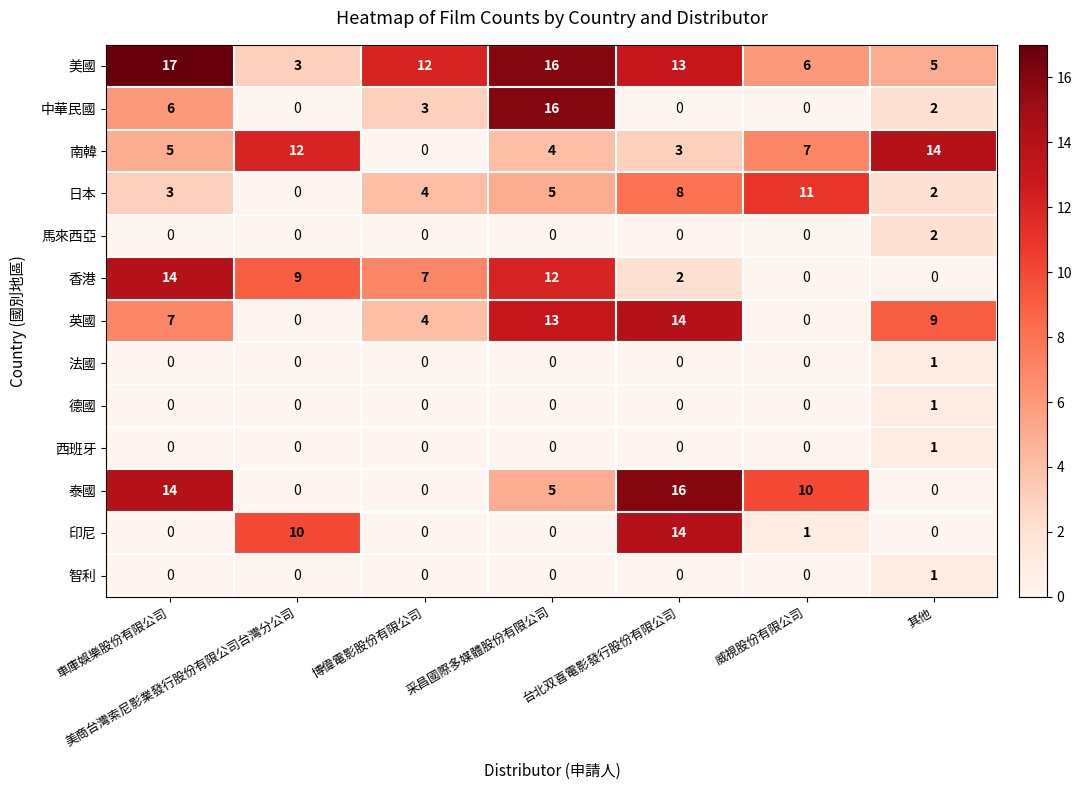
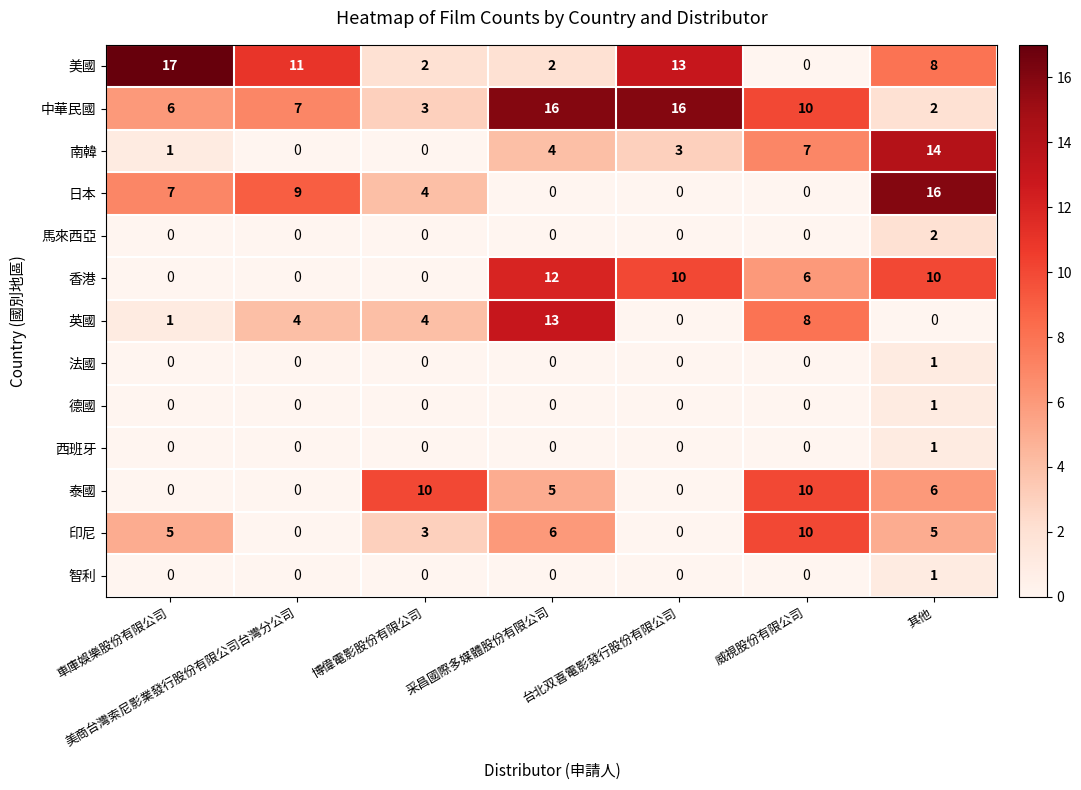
美國, 美商台灣索尼影業發行股份有限公司台灣分公司: 3 -> 11
美國, 博偉電影股份有限公司: 12 -> 2
美國, 采昌國際多媒體股份有限公司: 16 -> 2
美國, 威視股份有限公司: 6 -> 0
美國, 其他: 5 -> 8
中華民國, 美商台灣索尼影業發行股份有限公司台灣分公司: 0 -> 7
中華民國, 台北双喜電影發行股份有限公司: 0 -> 16
中華民國, 威視股份有限公司: 0 -> 10
南韓, 車庫娛樂股份有限公司: 5 -> 1
南韓, 美商台灣索尼影業發行股份有限公司台灣分公司: 12 -> 0
日本, 車庫娛樂股份有限公司: 3 -> 7
日本, 美商台灣索尼影業發行股份有限公司台灣分公司: 0 -> 9
日本, 采昌國際多媒體股份有限公司: 5 -> 0
日本, 台北双喜電影發行股份有限公司: 8 -> 0
日本, 威視股份有限公司: 11 -> 0
日本, 其他: 2 -> 16
香港, 車庫娛樂股份有限公司: 14 -> 0
香港, 美商台灣索尼影業發行股份有限公司台灣分公司: 9 -> 0
香港, 博偉電影股份有限公司: 7 -> 0
香港, 台北双喜電影發行股份有限公司: 2 -> 10
香港, 威視股份有限公司: 0 -> 6
香港, 其他: 0 -> 10
英國, 車庫娛樂股份有限公司: 7 -> 1
英國, 美商台灣索尼影業發行股份有限公司台灣分公司: 0 -> 4
英國, 台北双喜電影發行股份有限公司: 14 -> 0
英國, 威視股份有限公司: 0 -> 8
英國, 其他: 9 -> 0
泰國, 車庫娛樂股份有限公司: 14 -> 0
泰國, 博偉電影股份有限公司: 0 -> 10
泰國, 台北双喜電影發行股份有限公司: 16 -> 0
泰國, 其他: 0 -> 6
印尼, 車庫娛樂股份有限公司: 0 -> 5
印尼, 美商台灣索尼影業發行股份有限公司台灣分公司: 10 -> 0
印尼, 博偉電影股份有限公司: 0 -> 3
印尼, 采昌國際多媒體股份有限公司: 0 -> 6
印尼, 台北双喜電影發行股份有限公司: 14 -> 0
印尼, 威視股份有限公司: 1 -> 10
印尼, 其他: 0 -> 5
